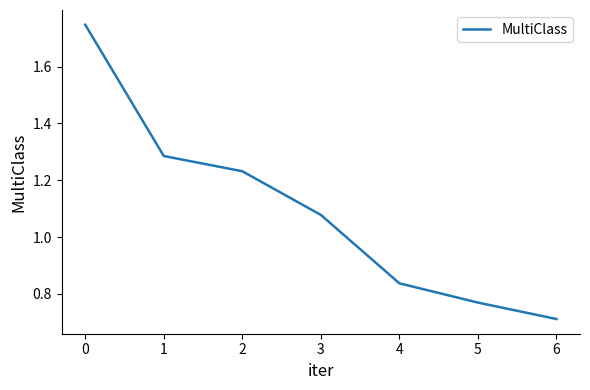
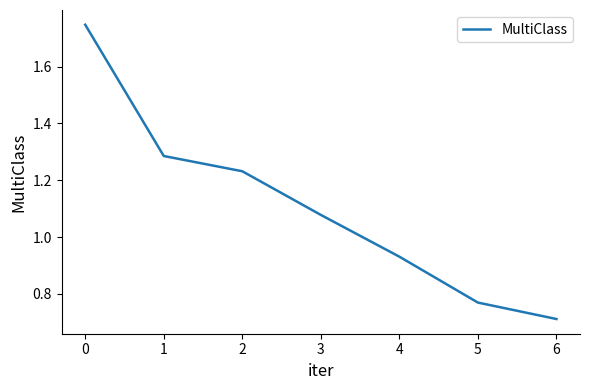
4: 0.84 -> 0.93
